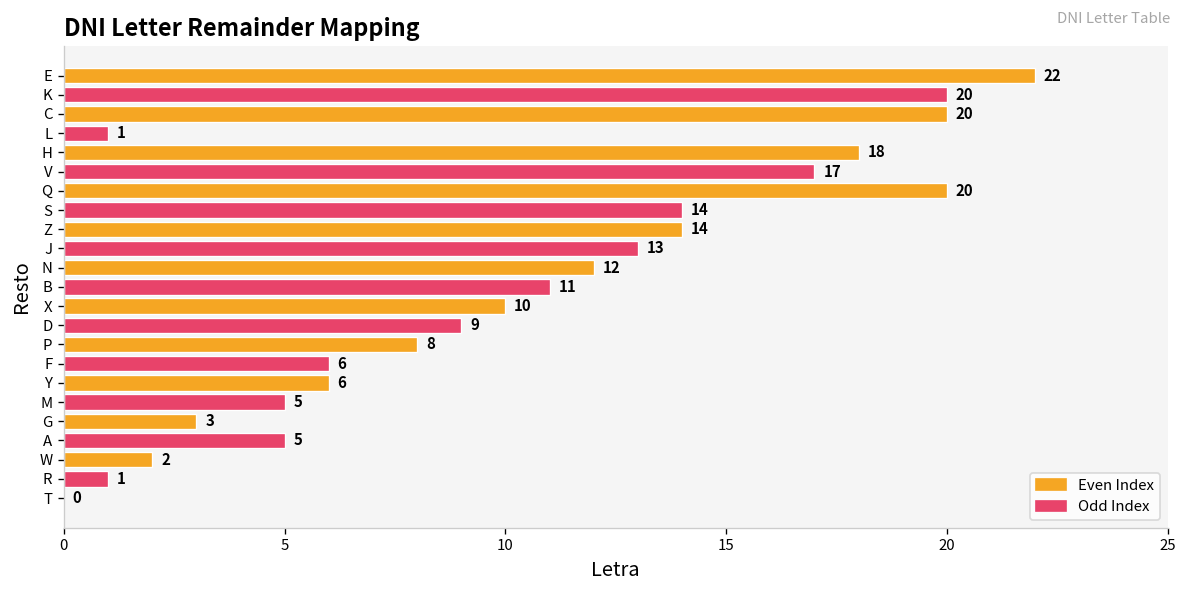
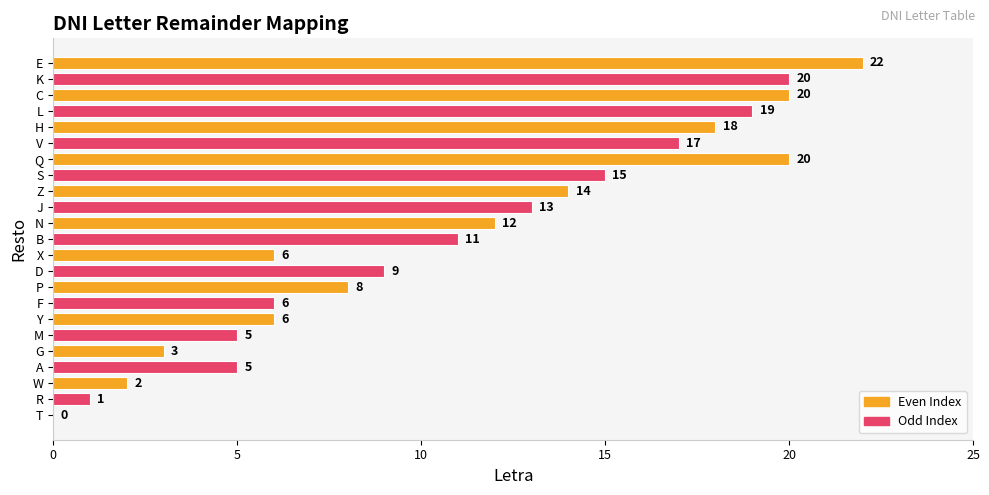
L: 1 -> 19
S: 14 -> 15
X: 10 -> 6
